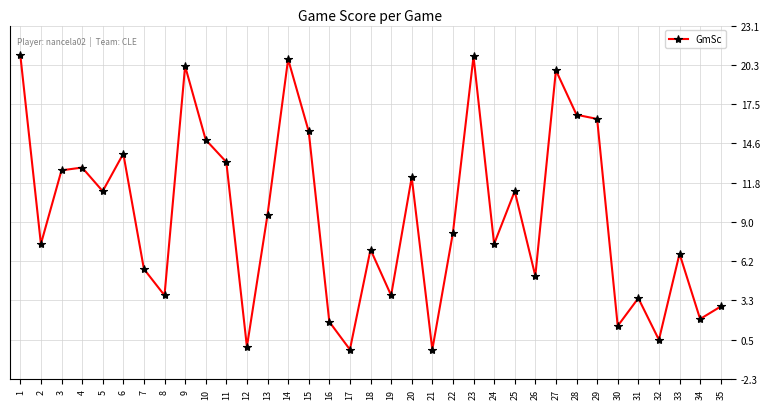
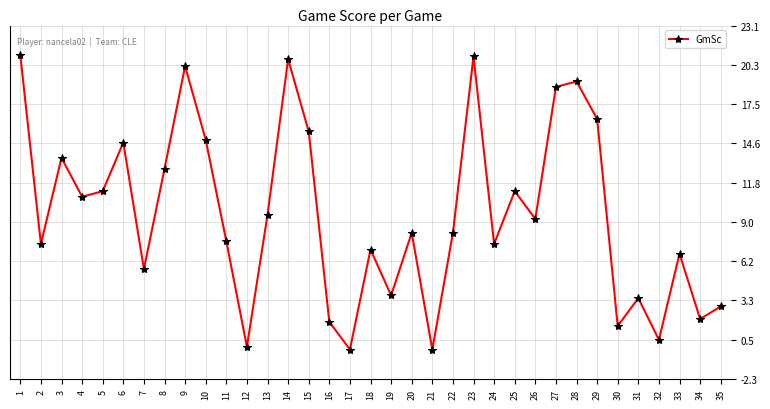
3: 12.7 -> 13.6
4: 12.9 -> 10.8
6: 13.9 -> 14.7
8: 3.7 -> 12.8
11: 13.3 -> 7.6
20: 12.2 -> 8.2
26: 5.1 -> 9.2
27: 19.9 -> 18.7
28: 16.7 -> 19.1
